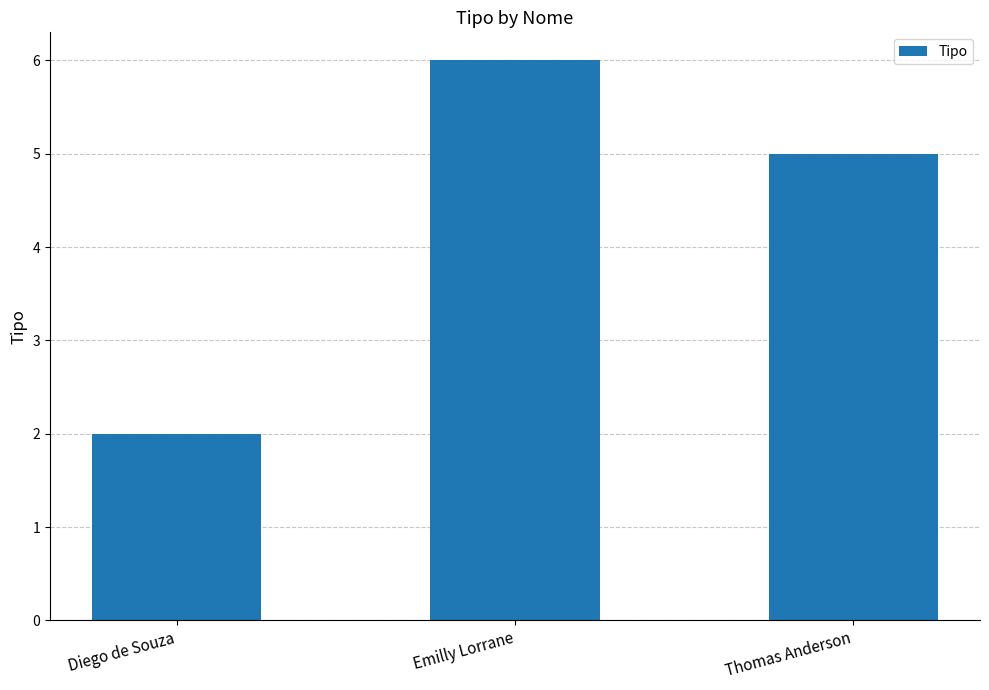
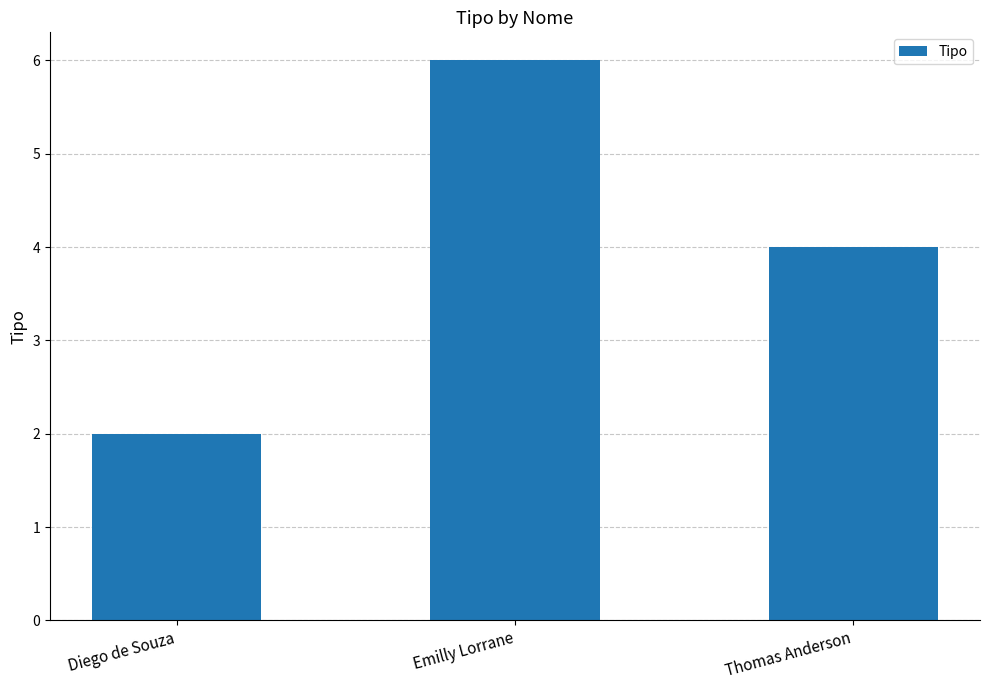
Thomas Anderson: 5 -> 4
